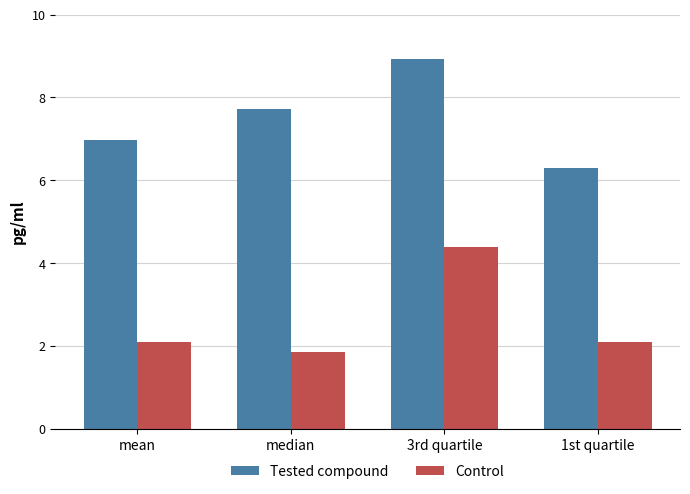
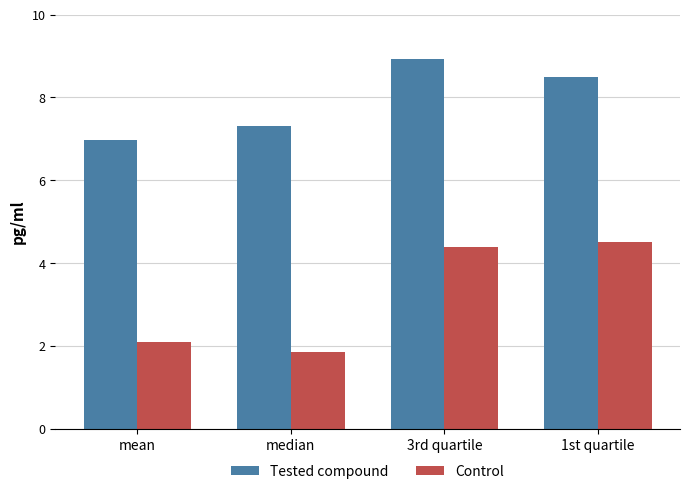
Tested compound, median: 7.7 -> 7.3
Tested compound, 1st quartile: 6.3 -> 8.5
Control, 1st quartile: 2.1 -> 4.5
